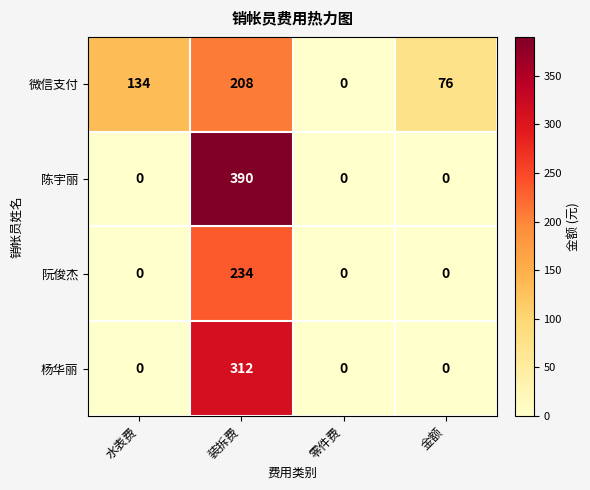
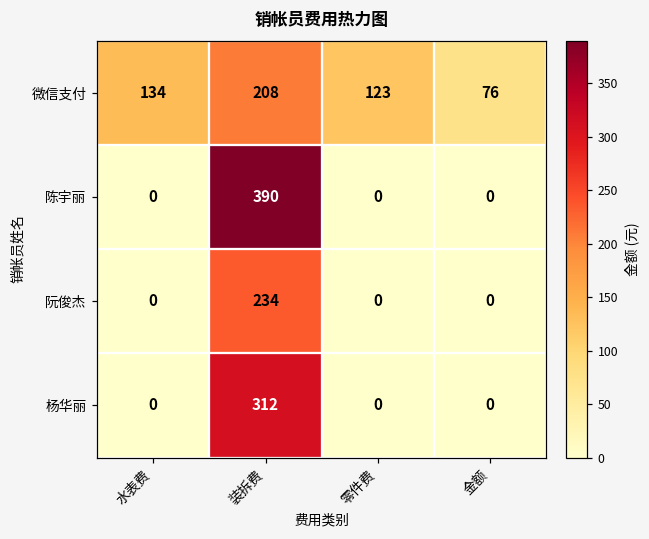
微信支付, 零件费: 0 -> 123
